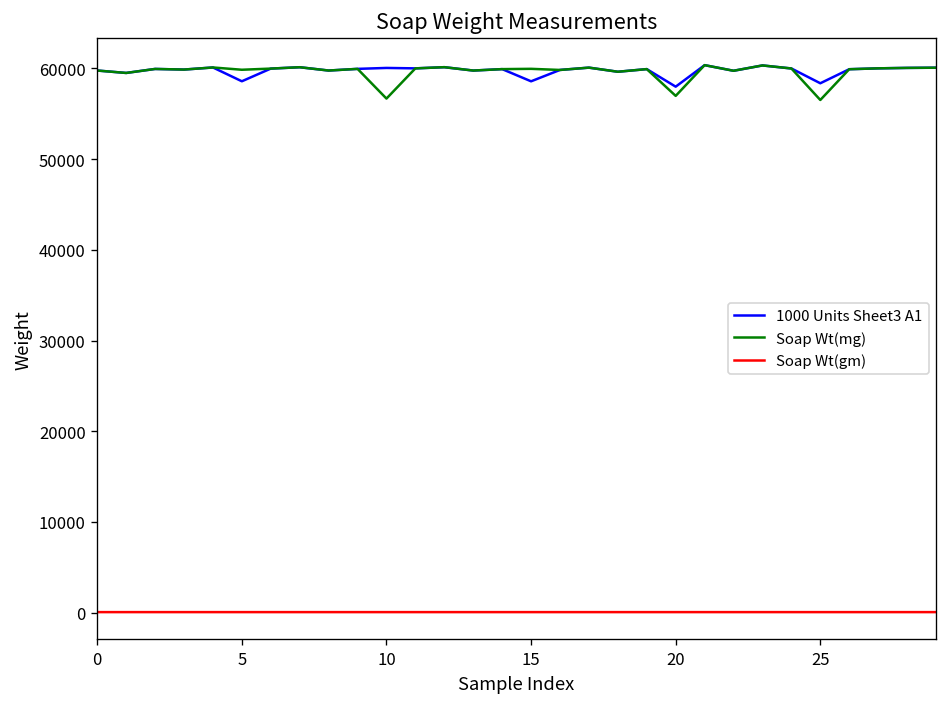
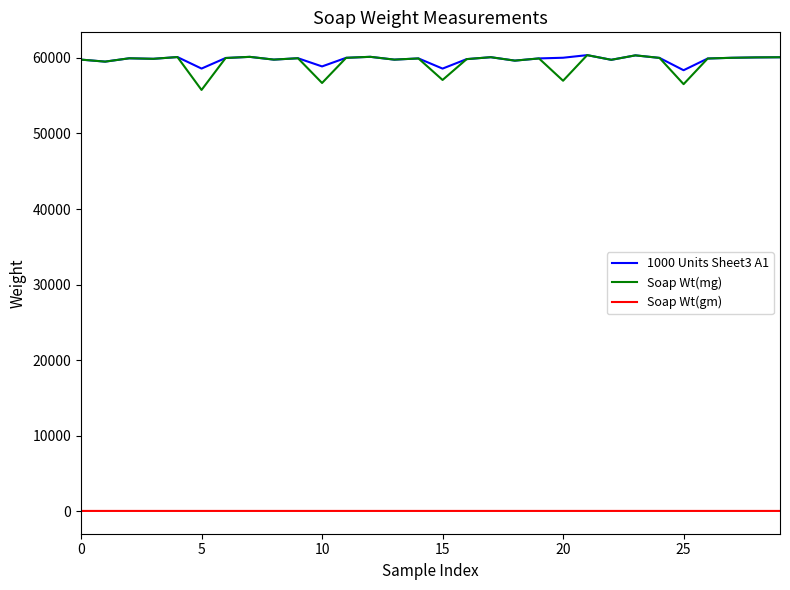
Soap Wt(mg), 5: 60000 -> 56000
1000 Units Sheet3 A1, 10: 60000 -> 59000
Soap Wt(mg), 15: 60000 -> 57000
1000 Units Sheet3 A1, 20: 58000 -> 60000
